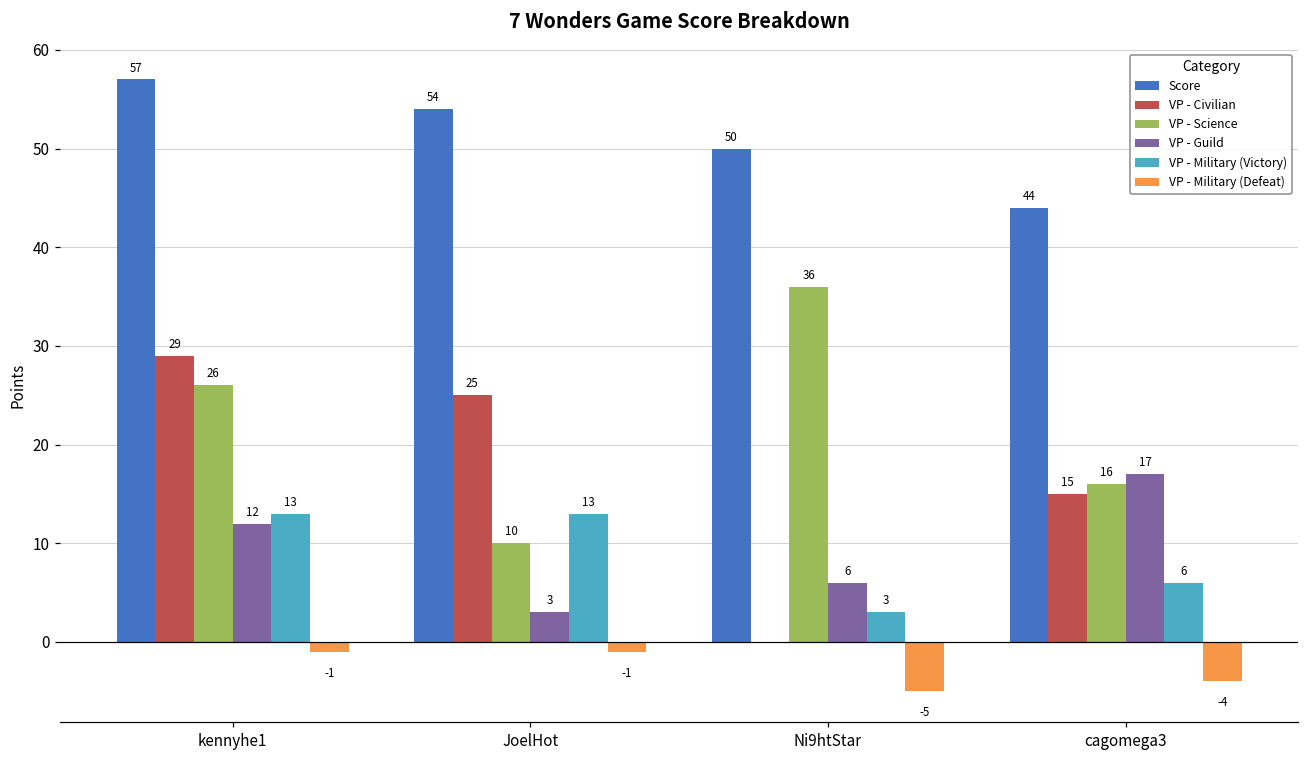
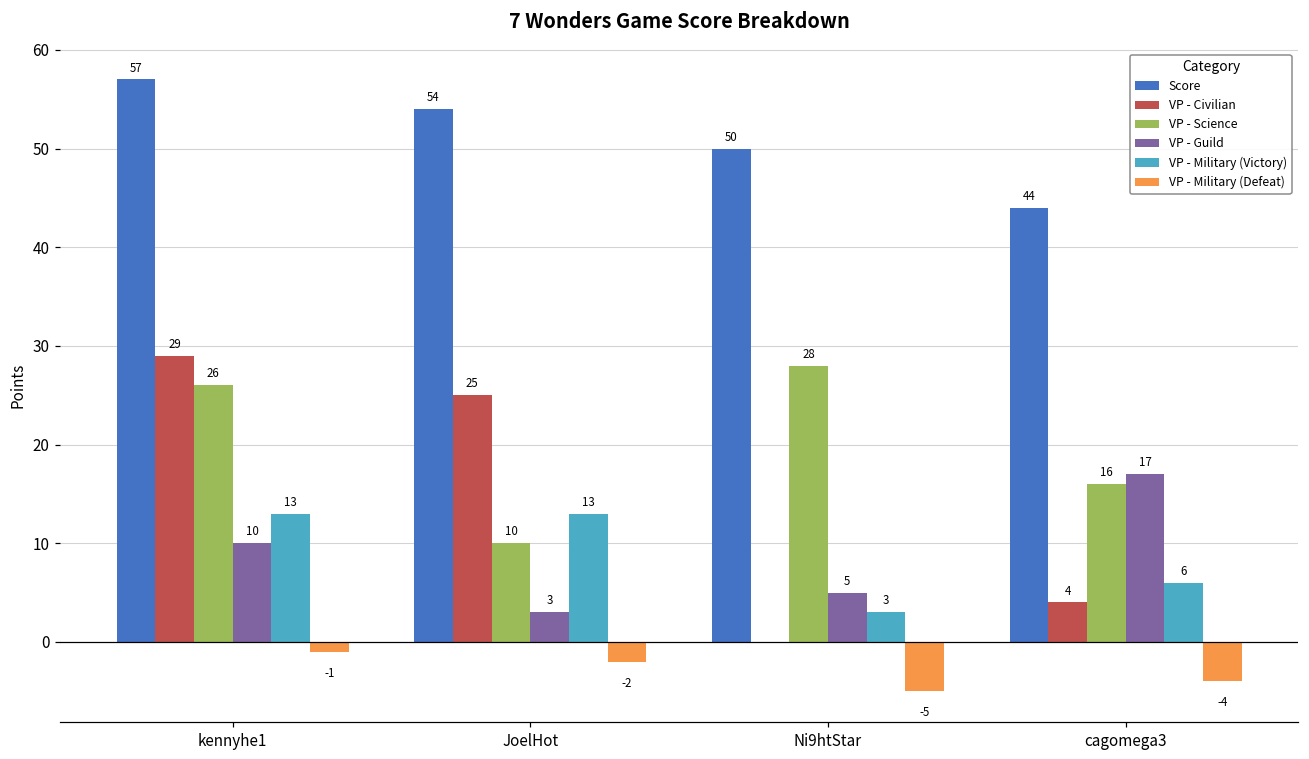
VP - Guild, kennyhe1: 12 -> 10
VP - Military (Defeat), JoelHot: -1 -> -2
VP - Science, Ni9htStar: 36 -> 28
VP - Guild, Ni9htStar: 6 -> 5
VP - Civilian, cagomega3: 15 -> 4
